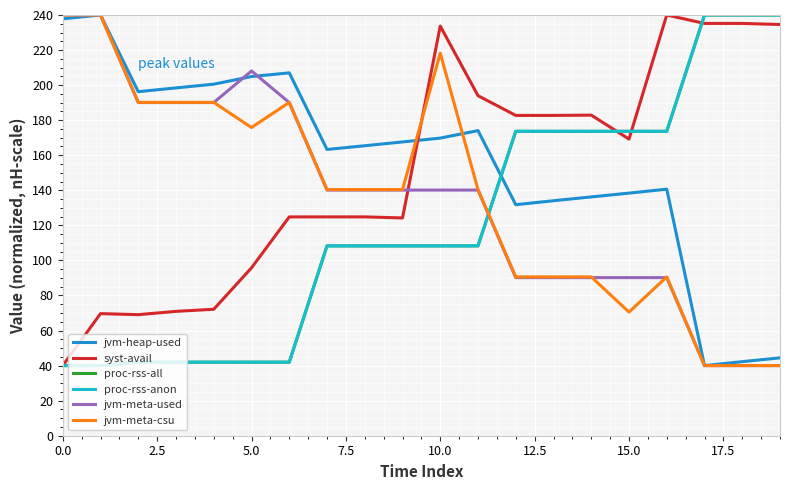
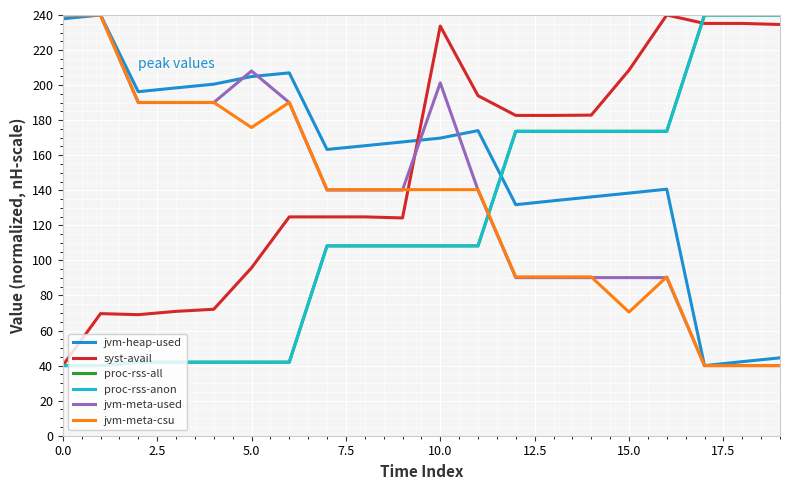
jvm-meta-used, 10.0: 140 -> 201
jvm-meta-csu, 10.0: 218 -> 140
syst-avail, 15.0: 169 -> 209
